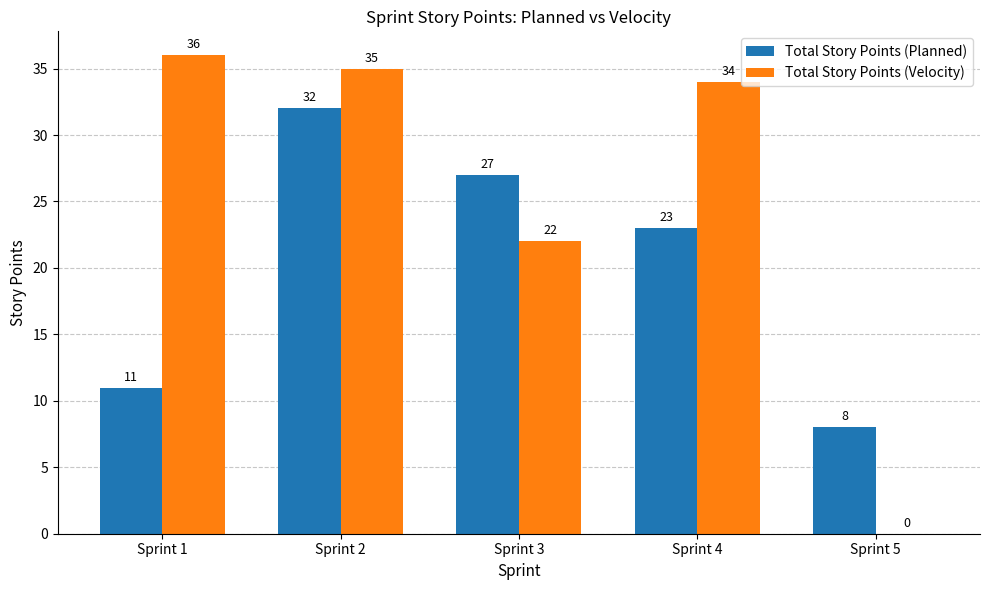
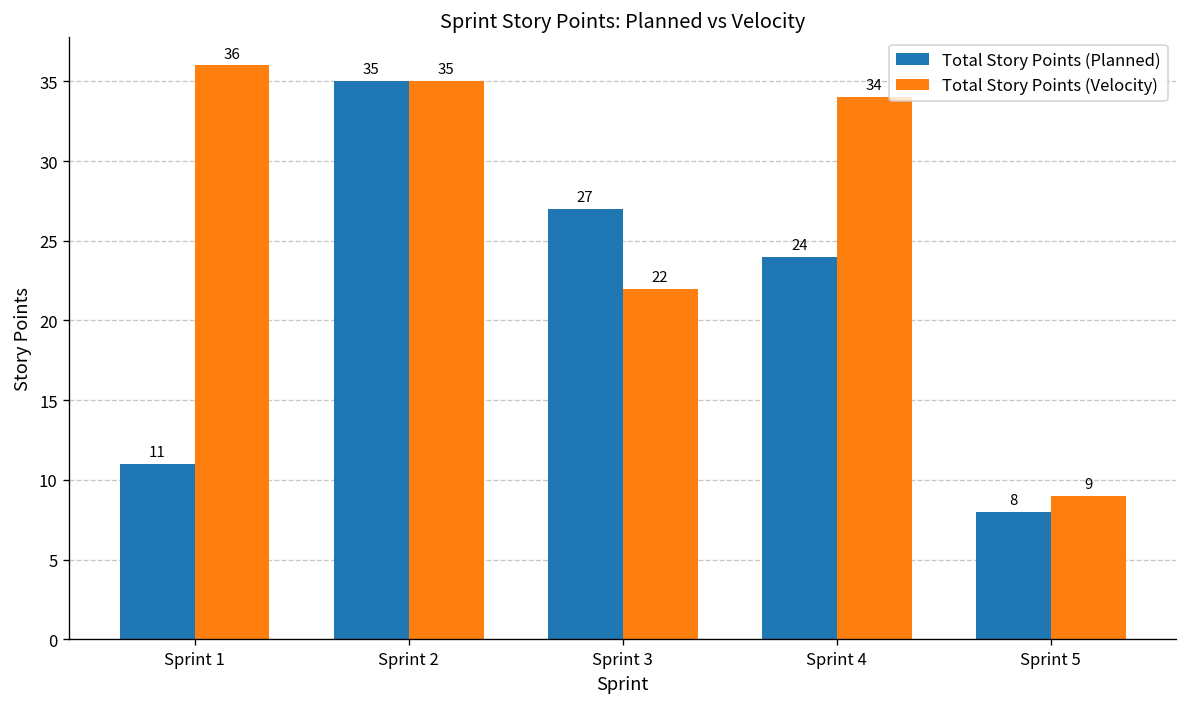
Total Story Points (Planned), Sprint 2: 32 -> 35
Total Story Points (Planned), Sprint 4: 23 -> 24
Total Story Points (Velocity), Sprint 5: 0 -> 9
